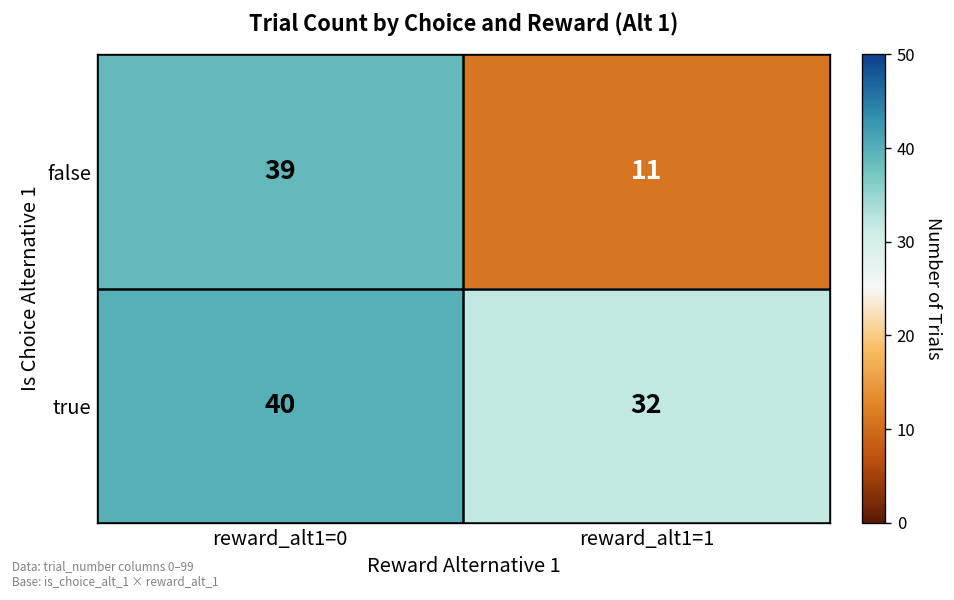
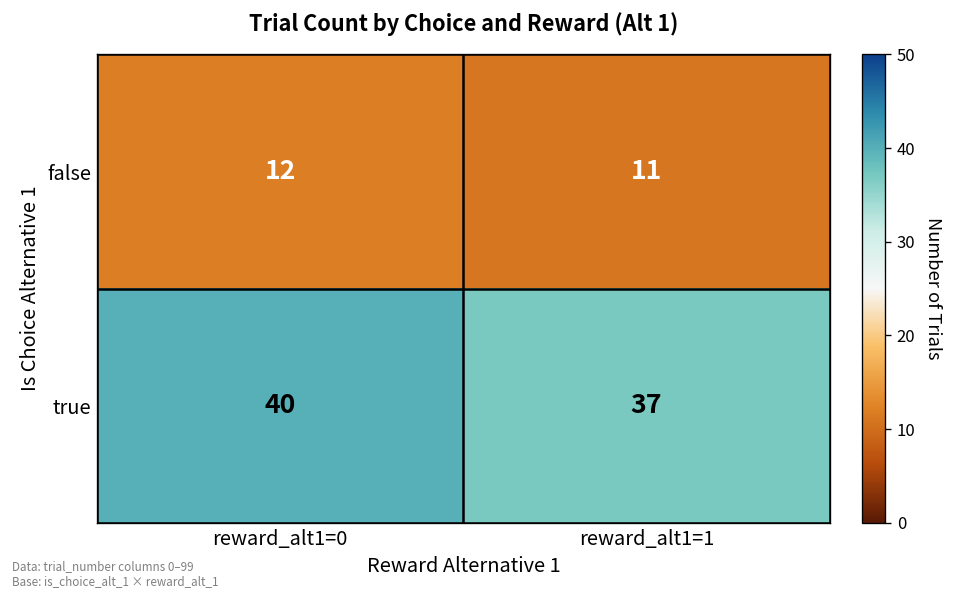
false, reward_alt1=0: 39 -> 12
true, reward_alt1=1: 32 -> 37
